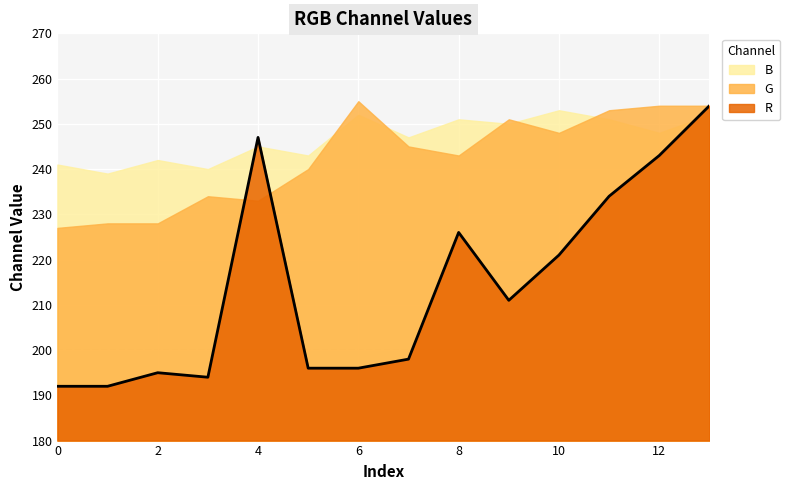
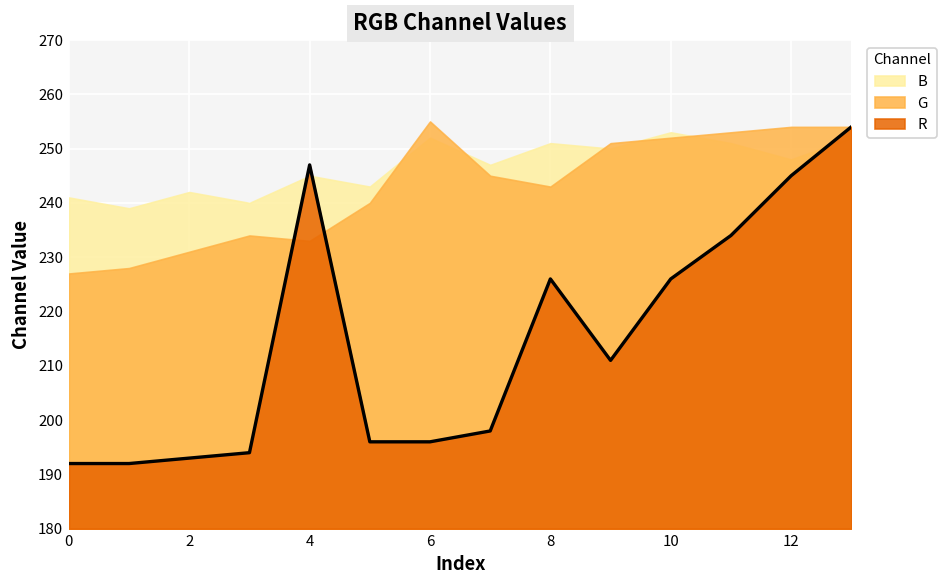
R, 2: 195 -> 193
G, 2: 228 -> 231
R, 10: 221 -> 226
G, 10: 248 -> 252
R, 12: 243 -> 245
